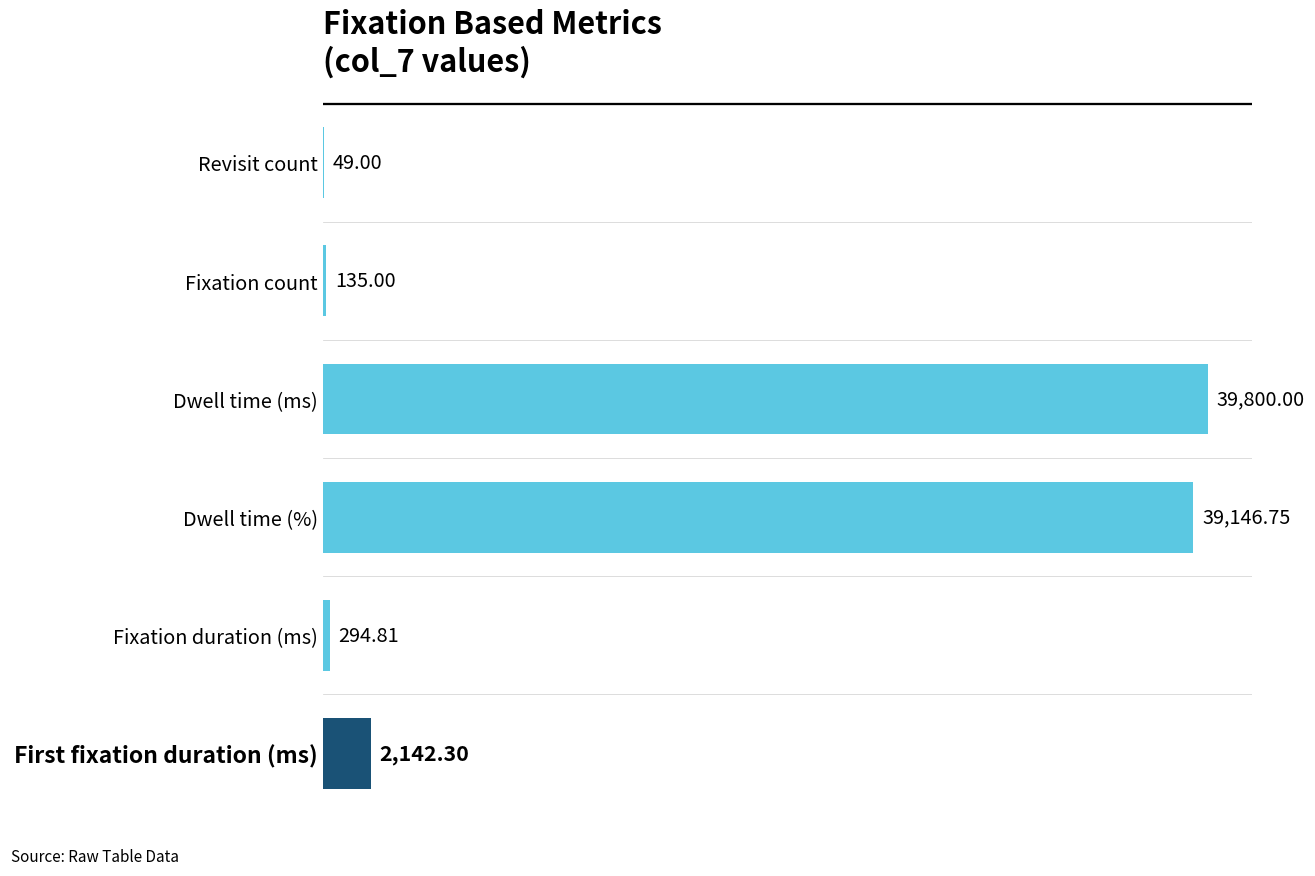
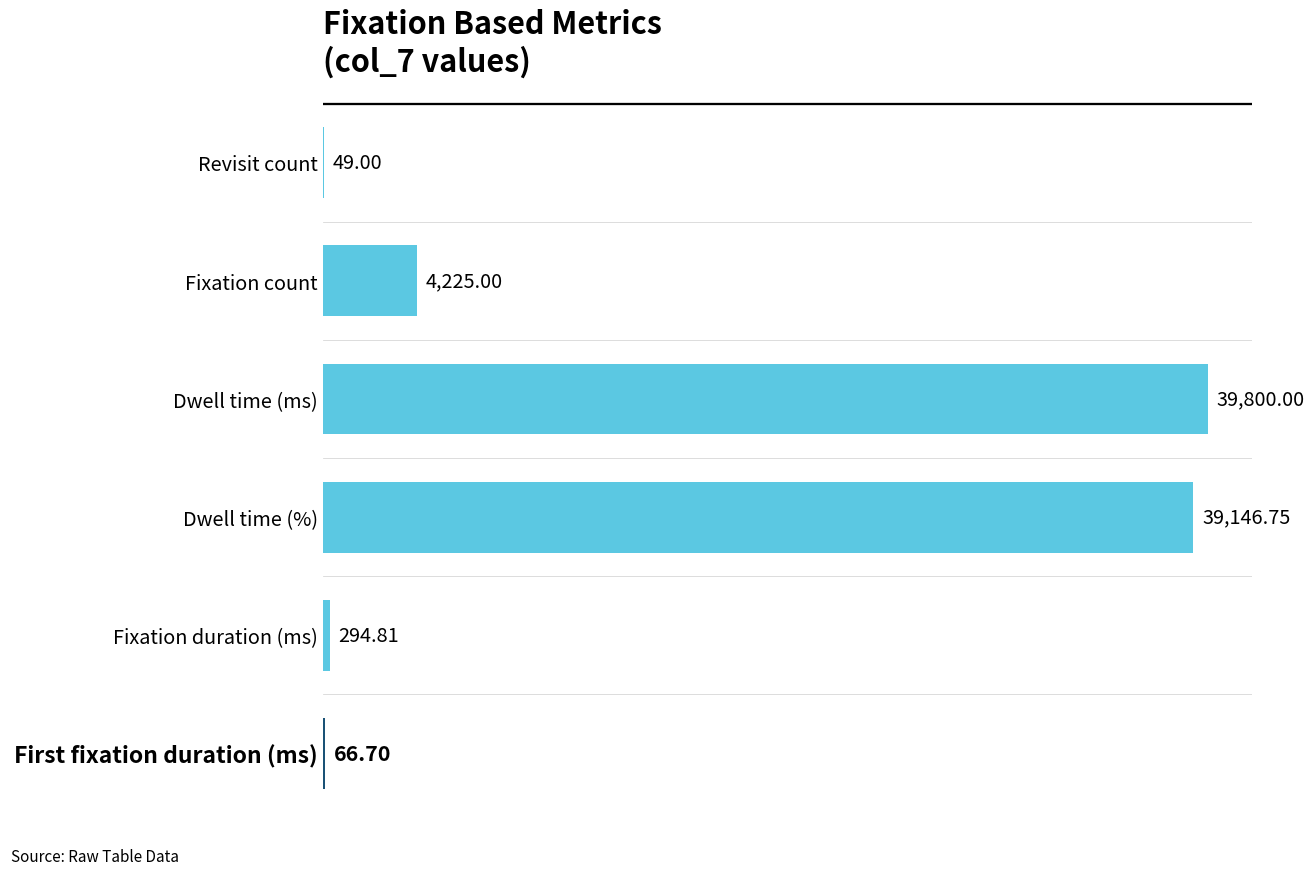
Fixation count: 135.00 -> 4,225.00
First fixation duration (ms): 2,142.30 -> 66.70
